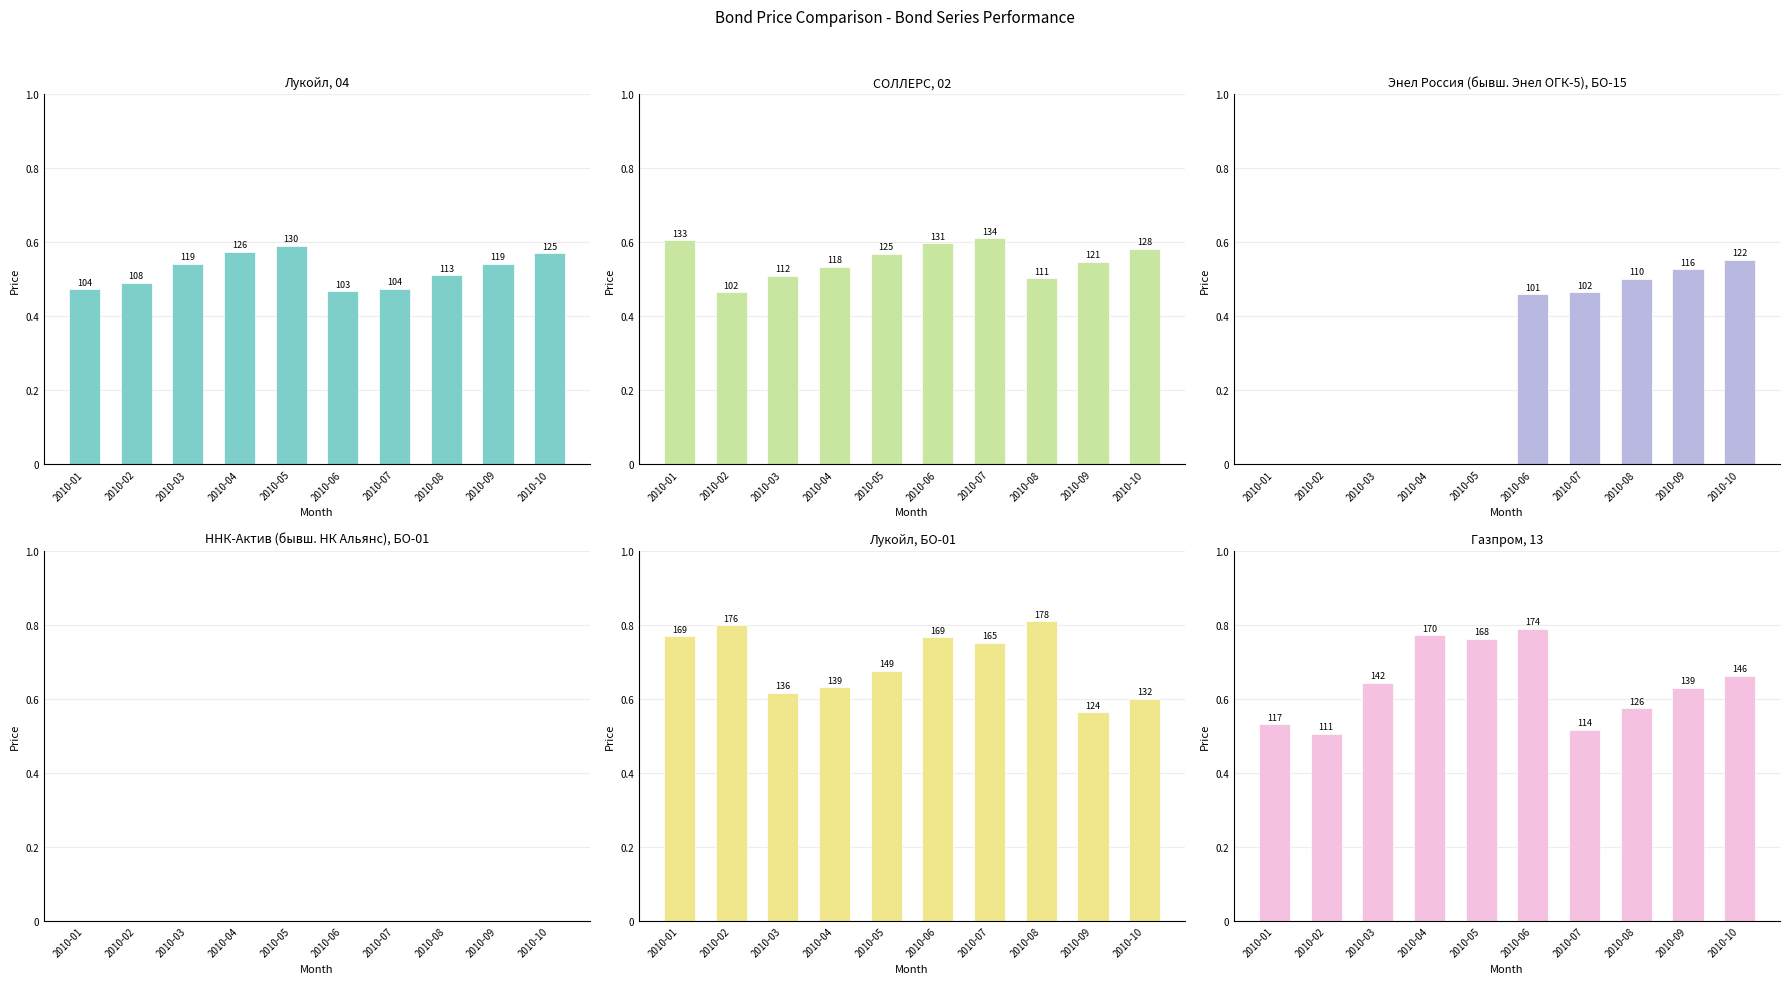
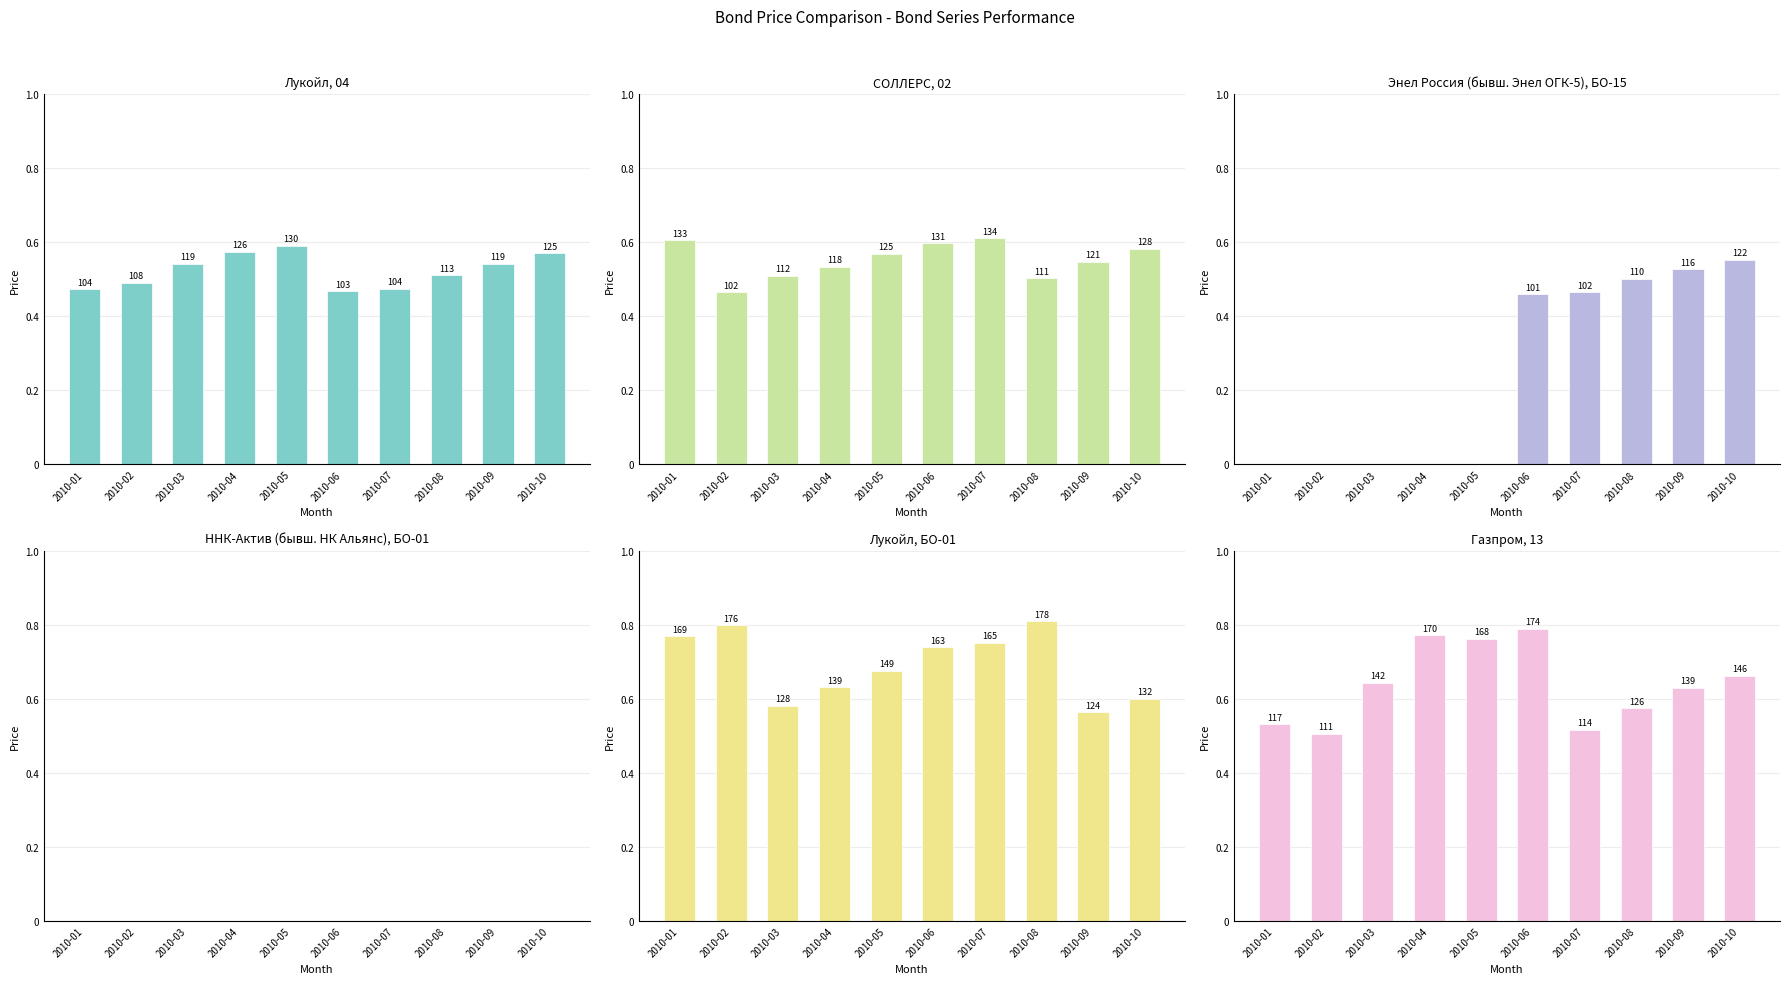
Лукойл, БО-01, 2010-03: 136 -> 128
Лукойл, БО-01, 2010-06: 169 -> 163
